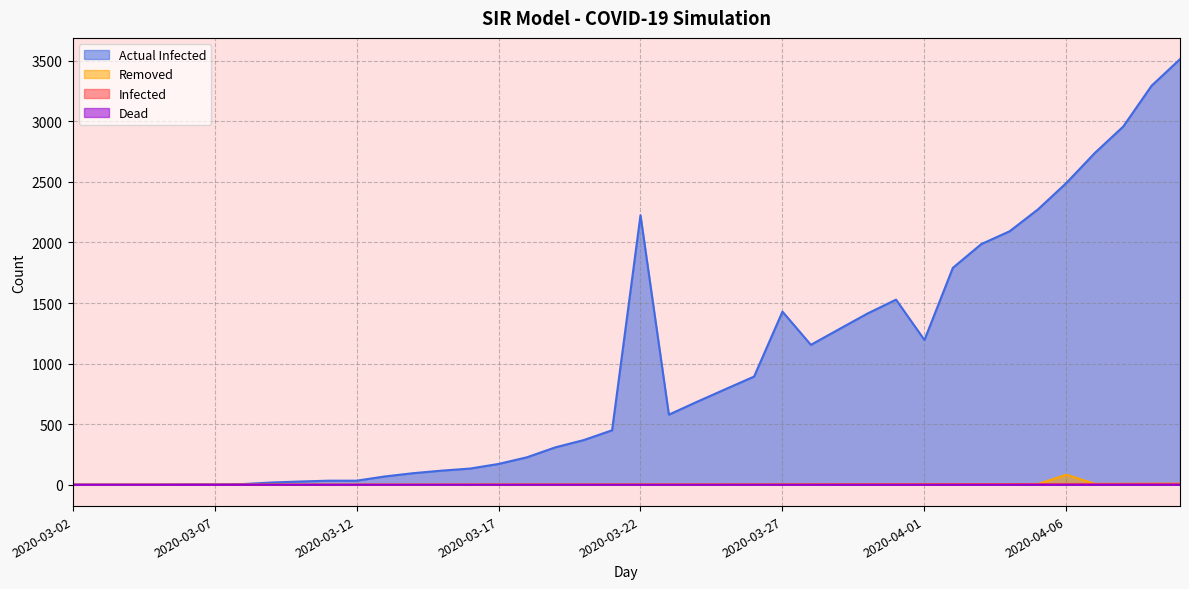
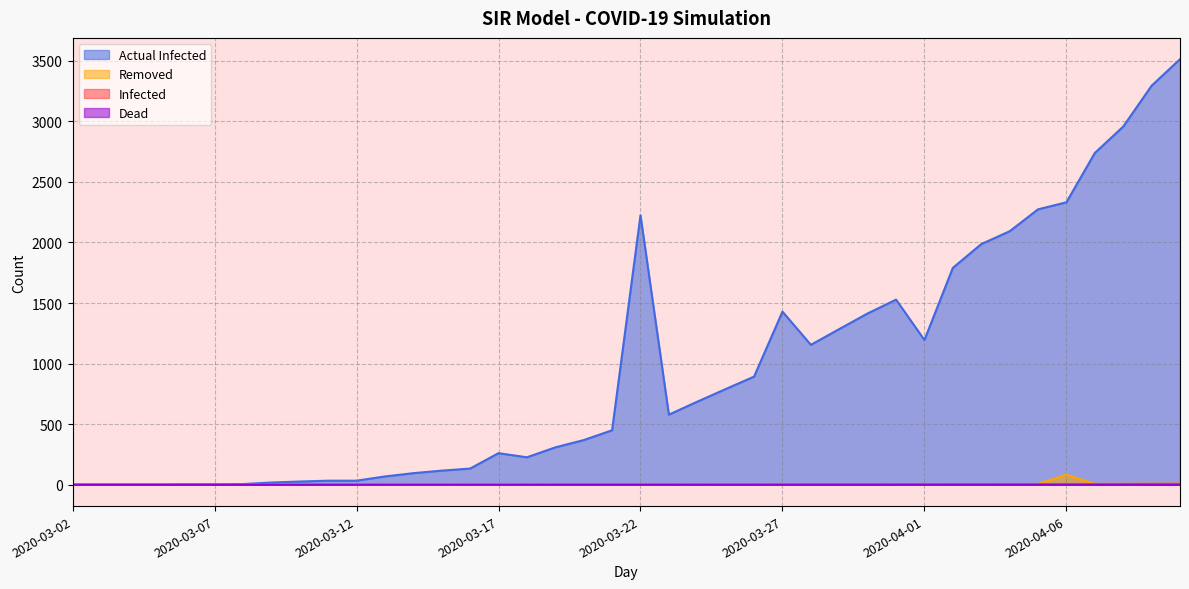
Actual Infected, 2020-03-17: 170 -> 260
Actual Infected, 2020-04-06: 2490 -> 2330
